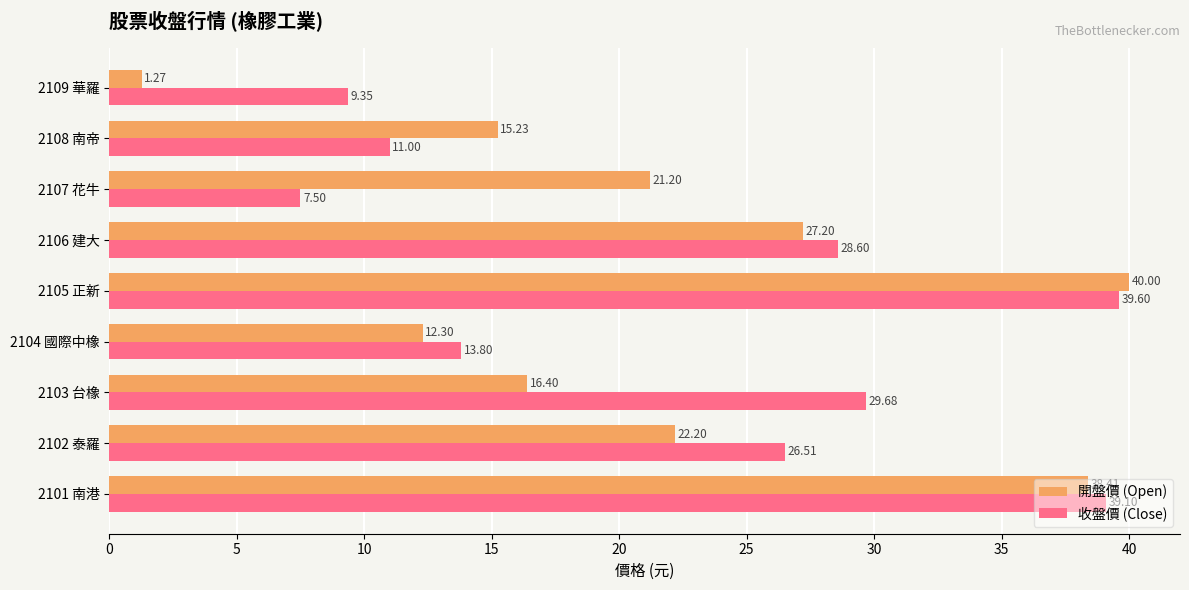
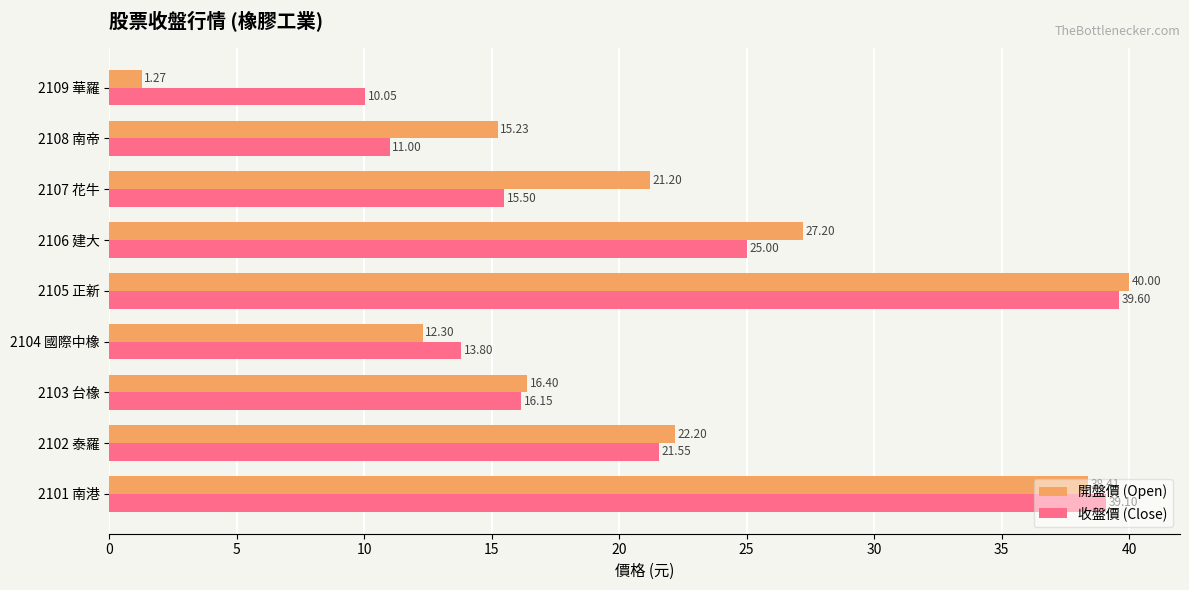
收盤價 (Close), 2109 華羅: 9.35 -> 10.05
收盤價 (Close), 2107 花牛: 7.50 -> 15.50
收盤價 (Close), 2106 建大: 28.60 -> 25.00
收盤價 (Close), 2103 台橡: 29.68 -> 16.15
收盤價 (Close), 2102 泰羅: 26.51 -> 21.55
